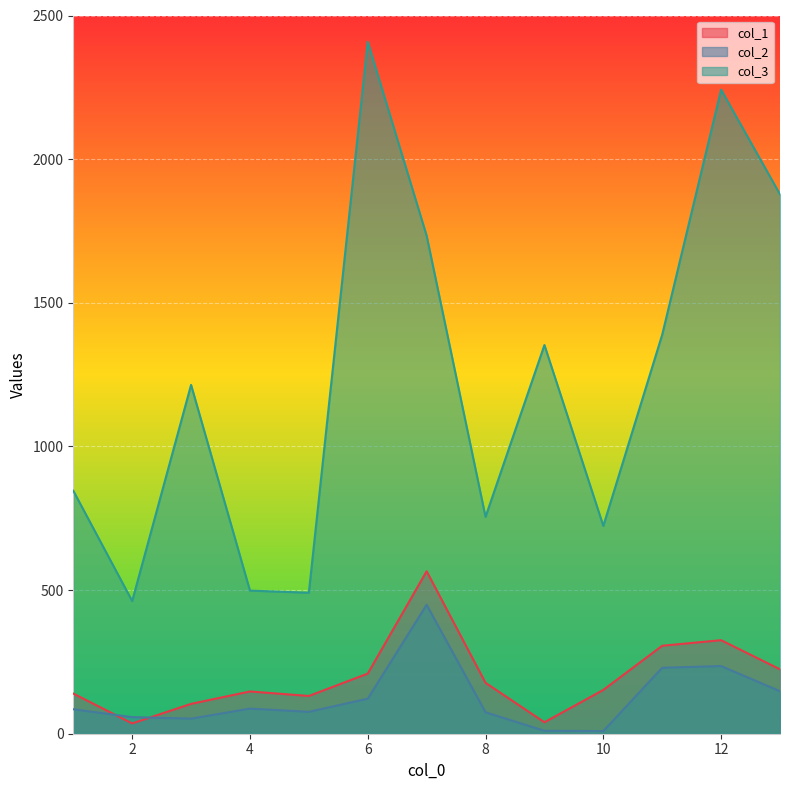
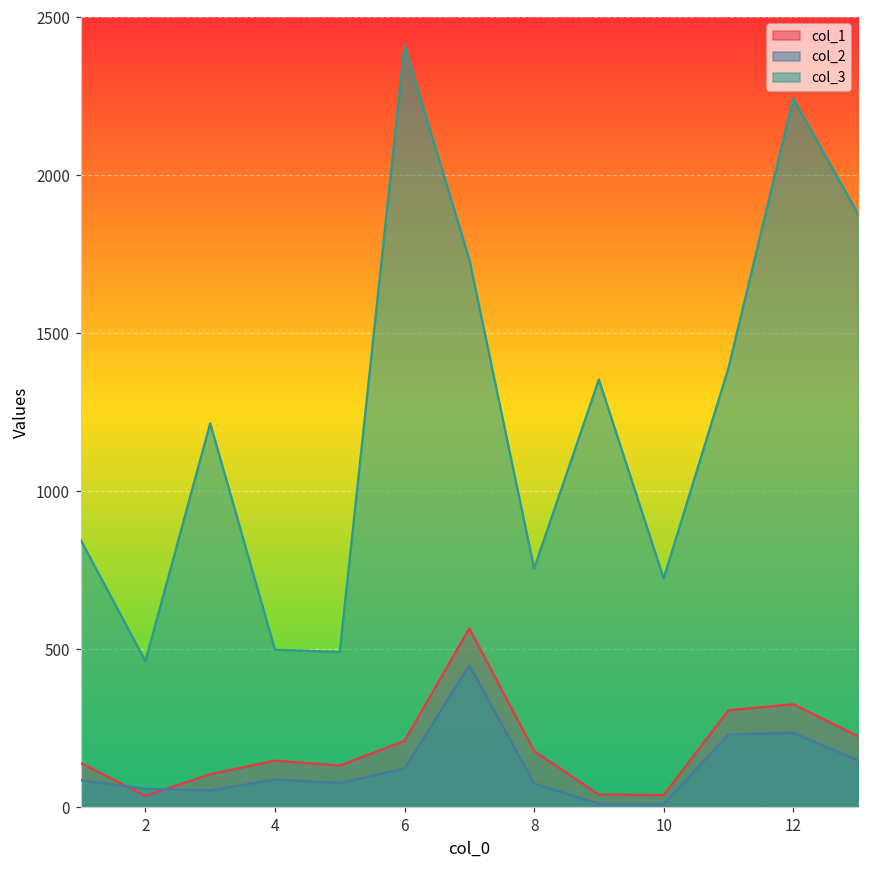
col_1, 10: 150 -> 40
